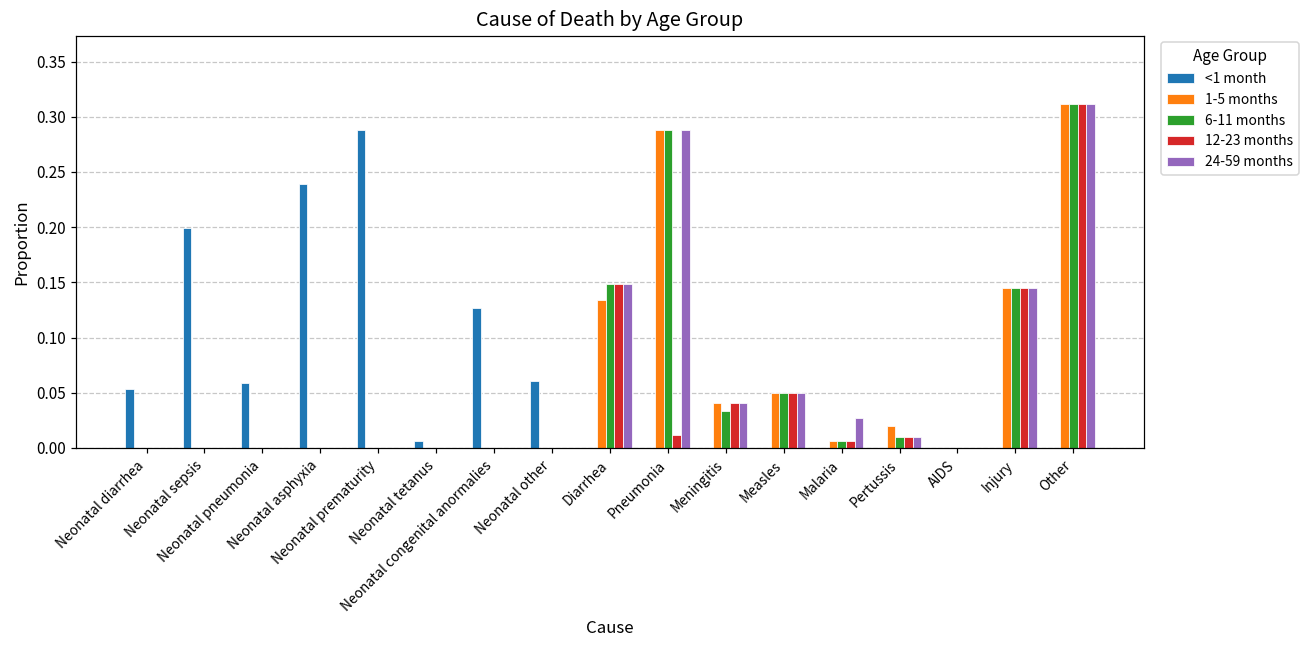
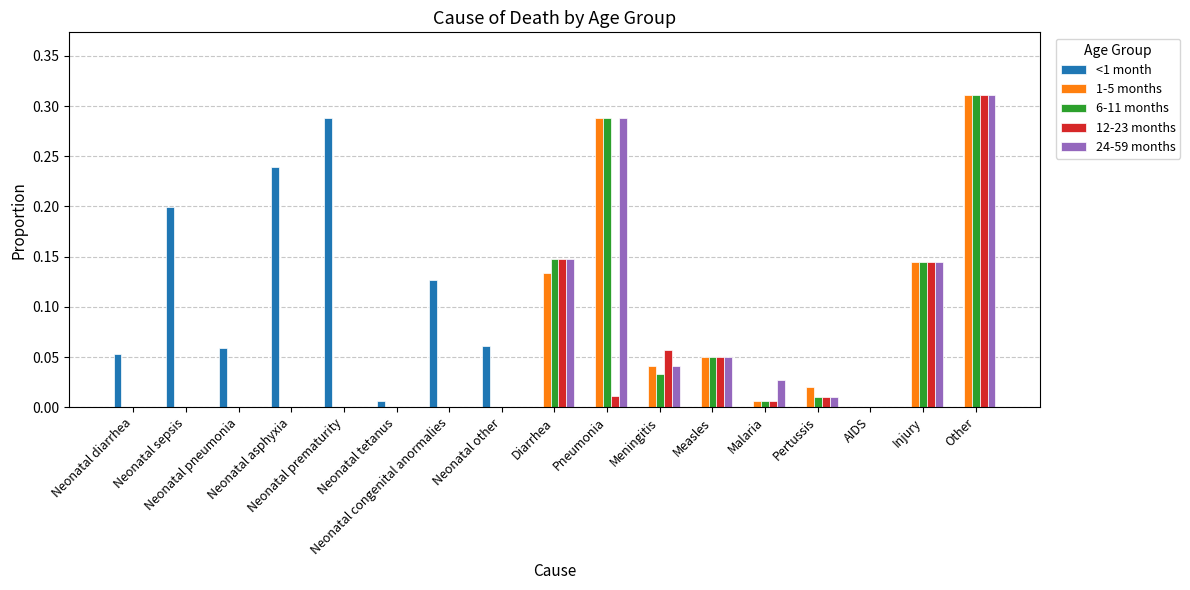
12-23 months, Meningitis: 0.041 -> 0.057
